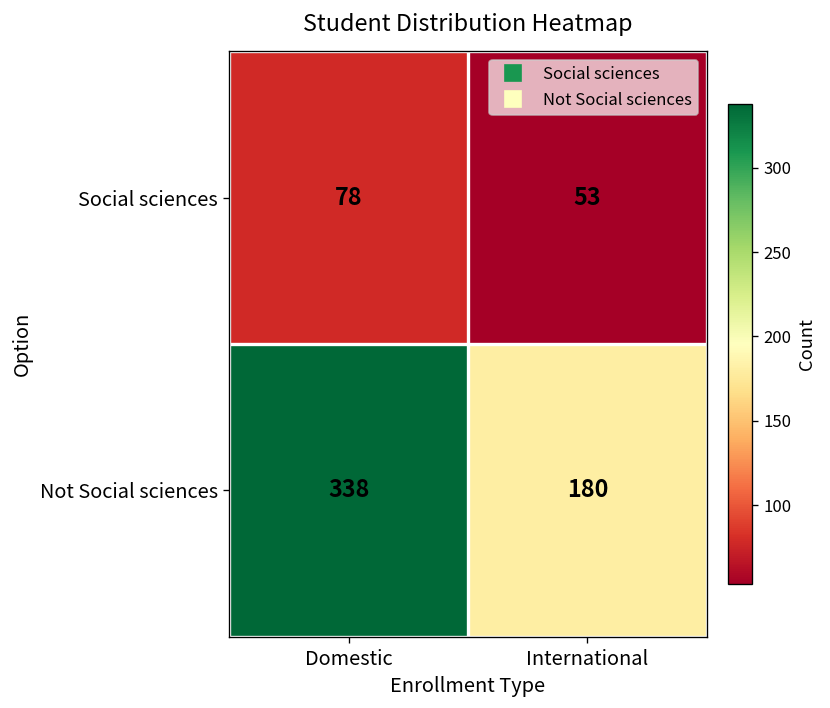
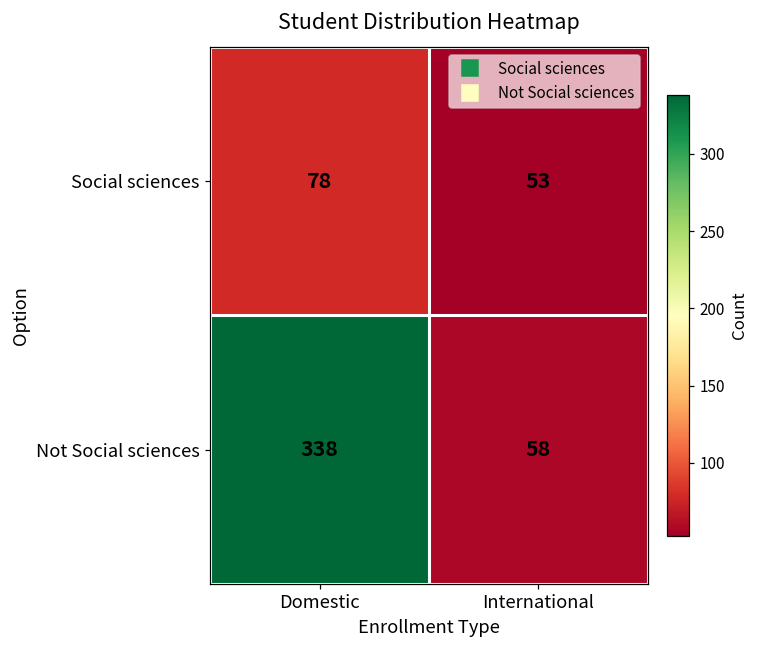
Not Social sciences, International: 180 -> 58
